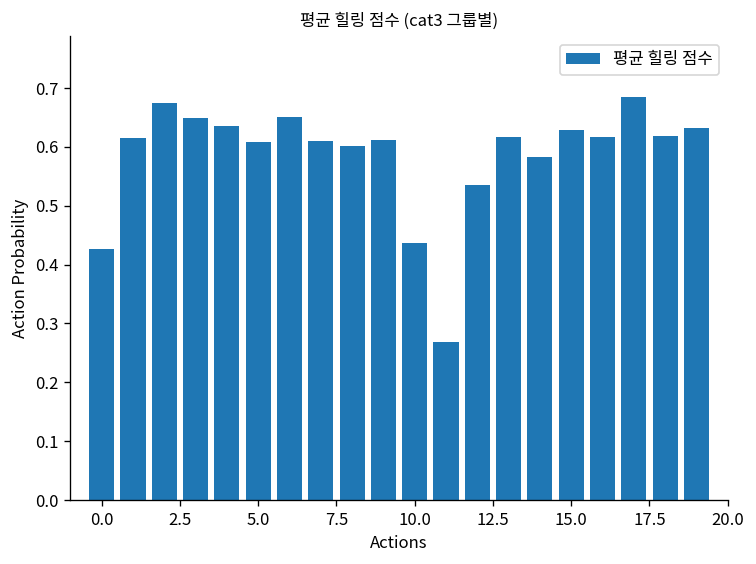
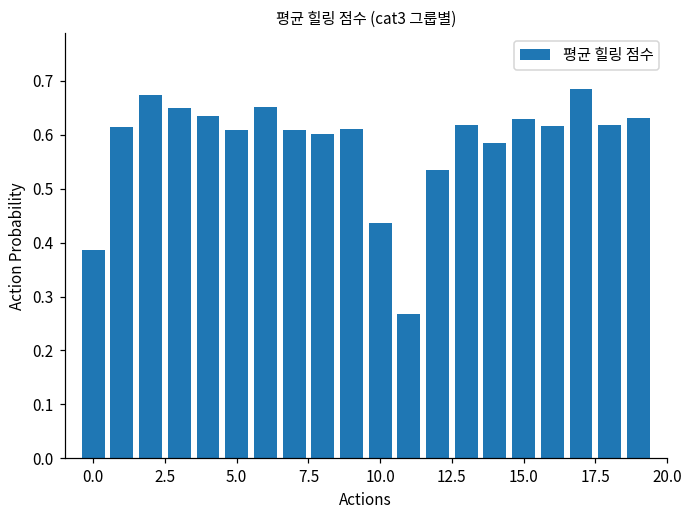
0.0: 0.43 -> 0.39
